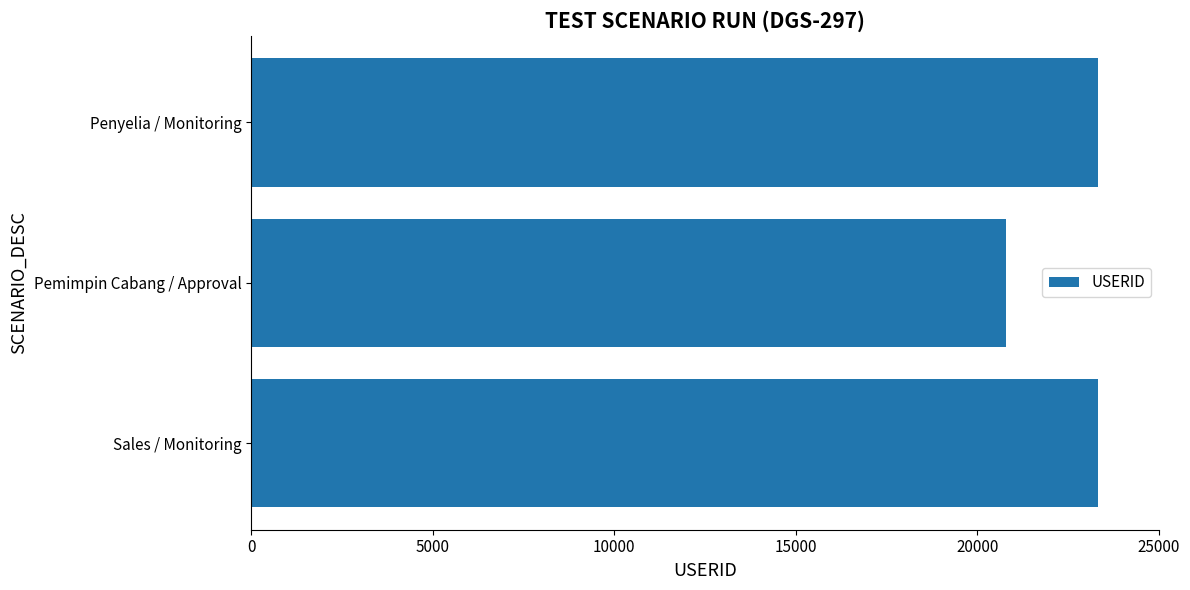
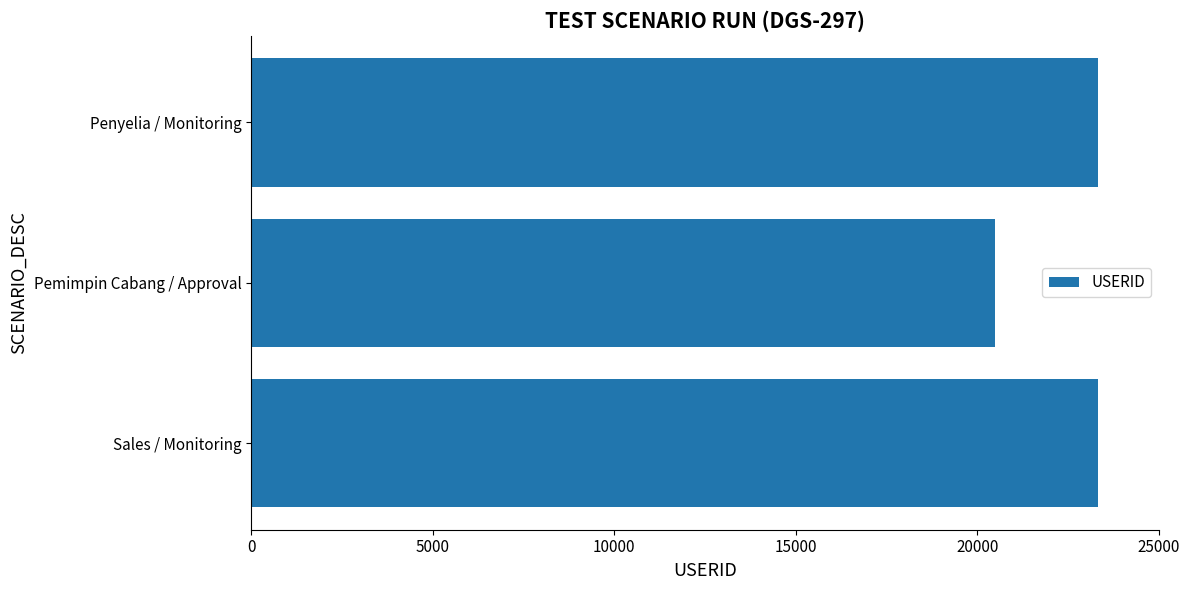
Pemimpin Cabang / Approval: 20800 -> 20500
